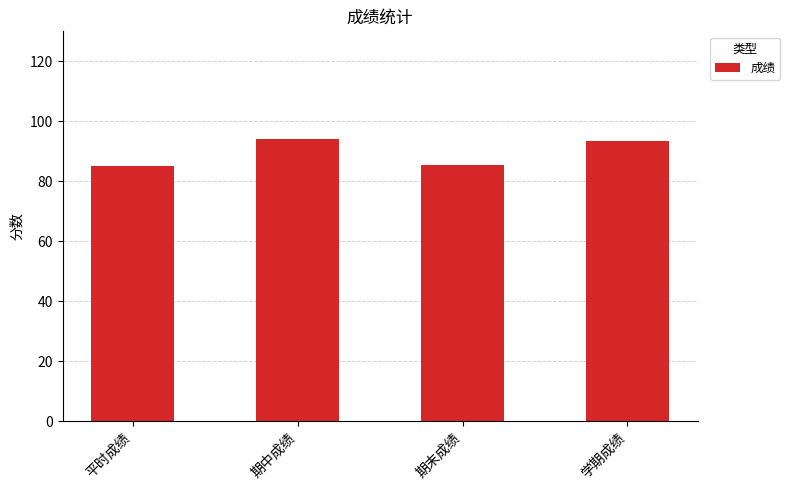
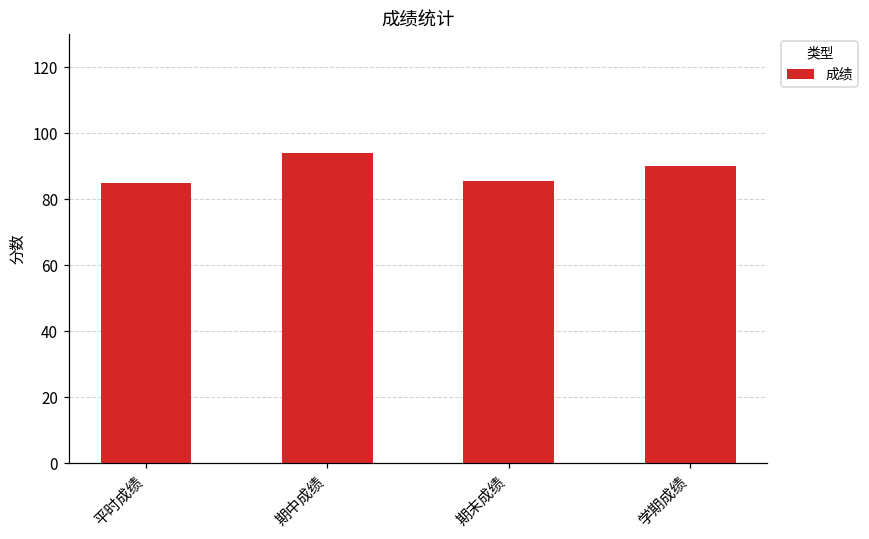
学期成绩: 94 -> 90
